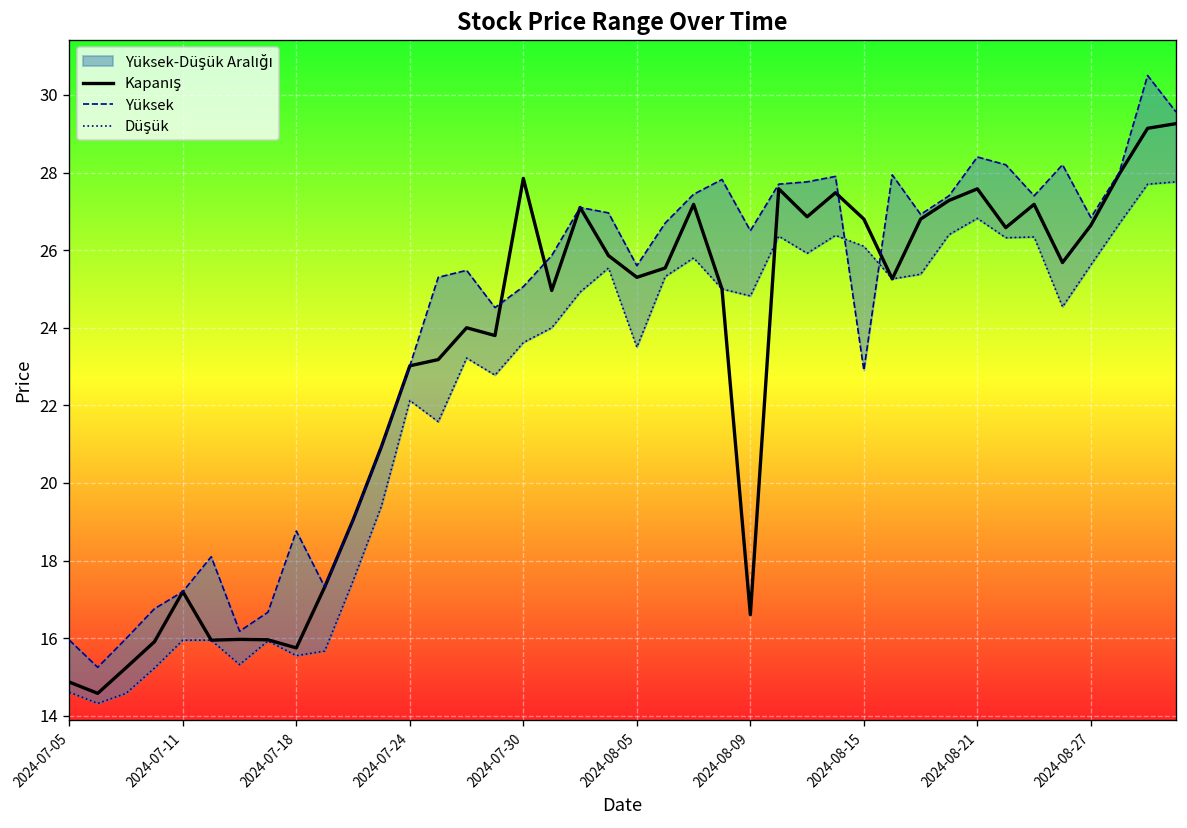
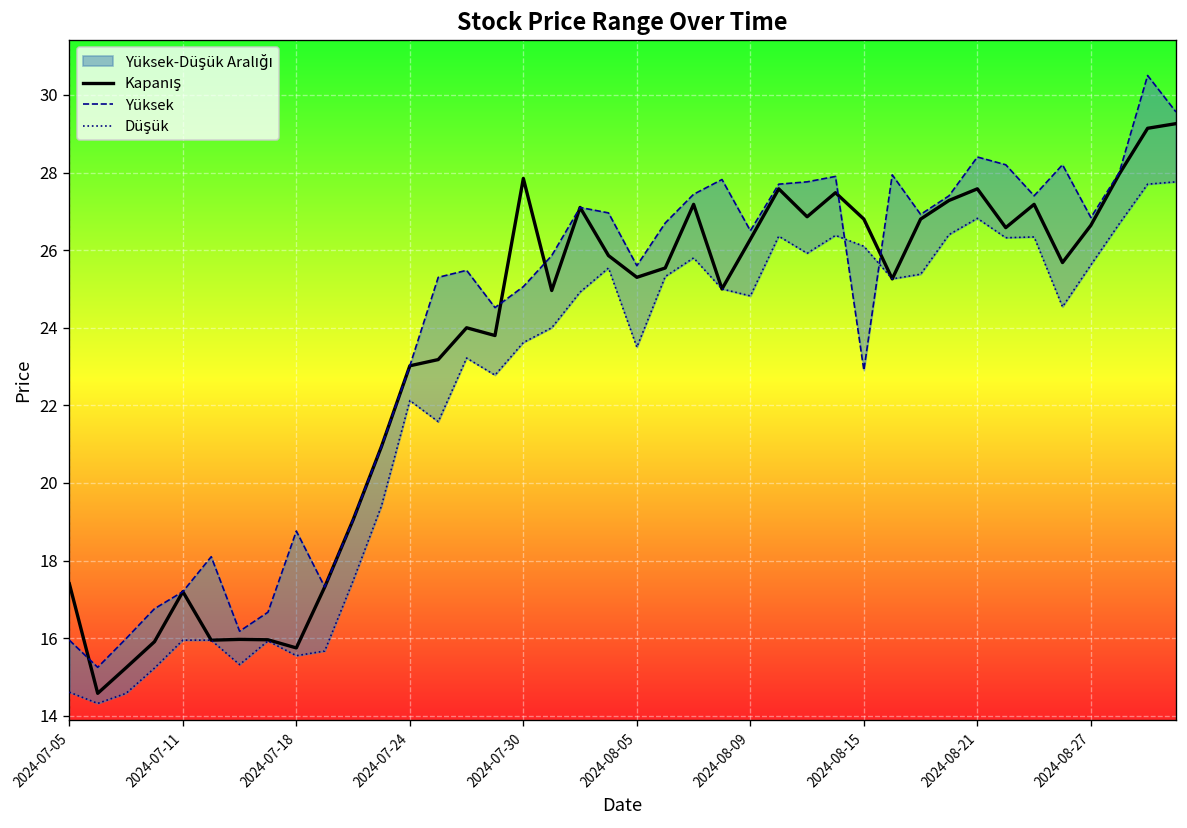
Kapanış, 2024-07-05: 14.9 -> 17.4
Kapanış, 2024-08-09: 16.6 -> 26.3
